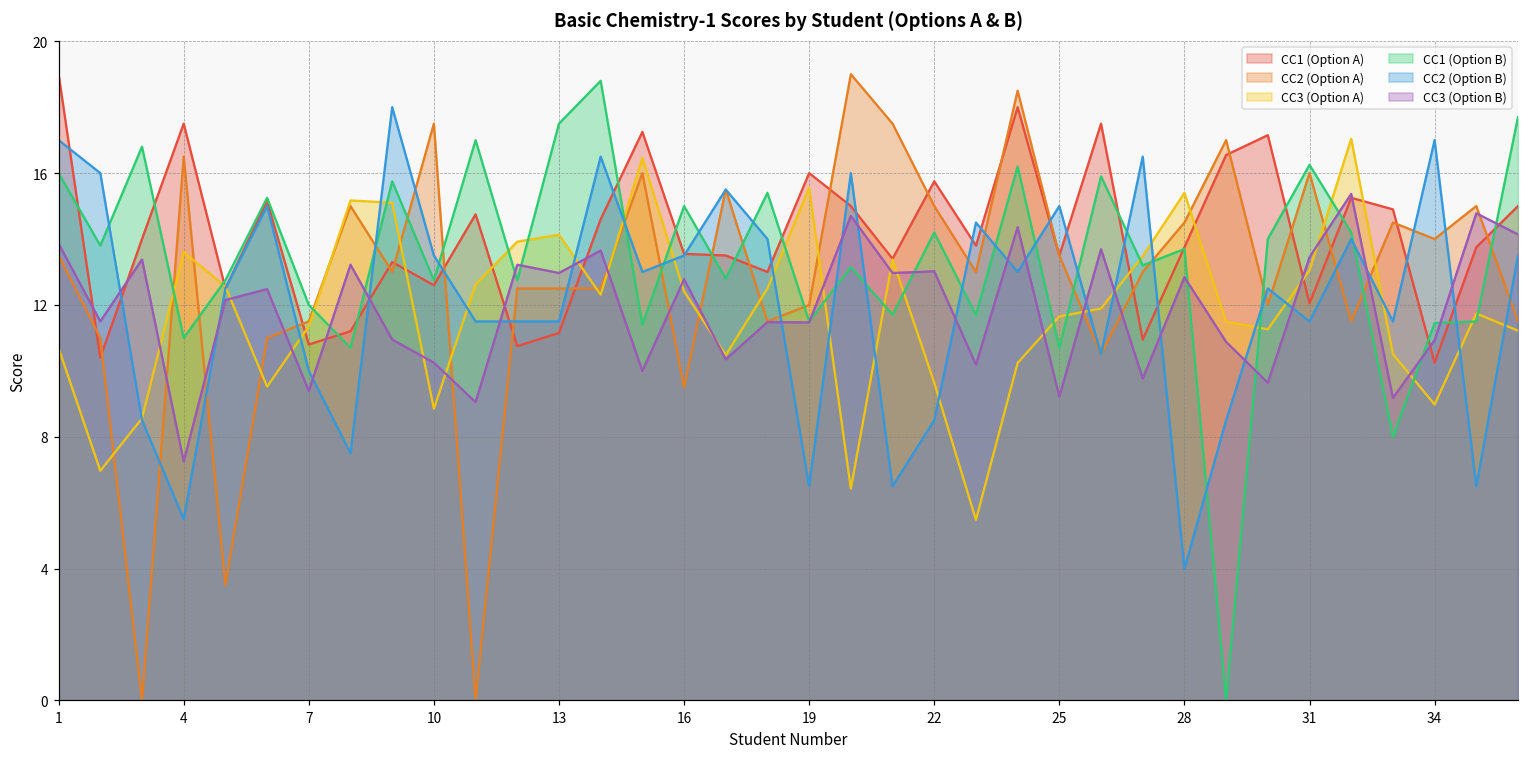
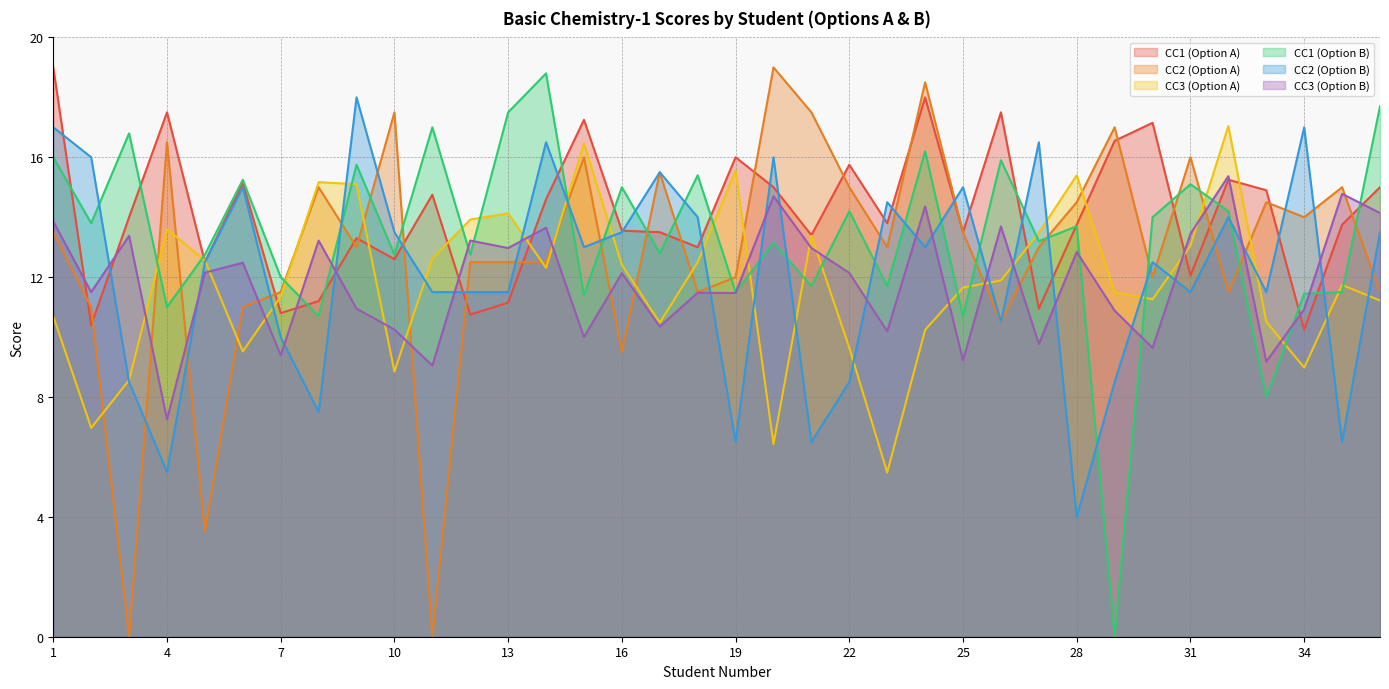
CC3 (Option B), 16: 12.8 -> 12.1
CC3 (Option B), 22: 13.0 -> 12.1
CC1 (Option B), 31: 16.3 -> 15.1
